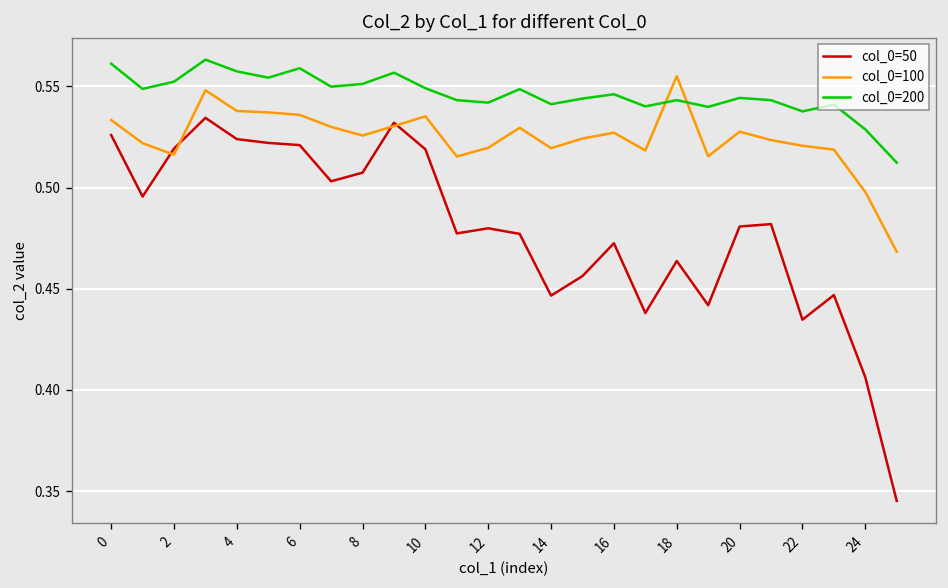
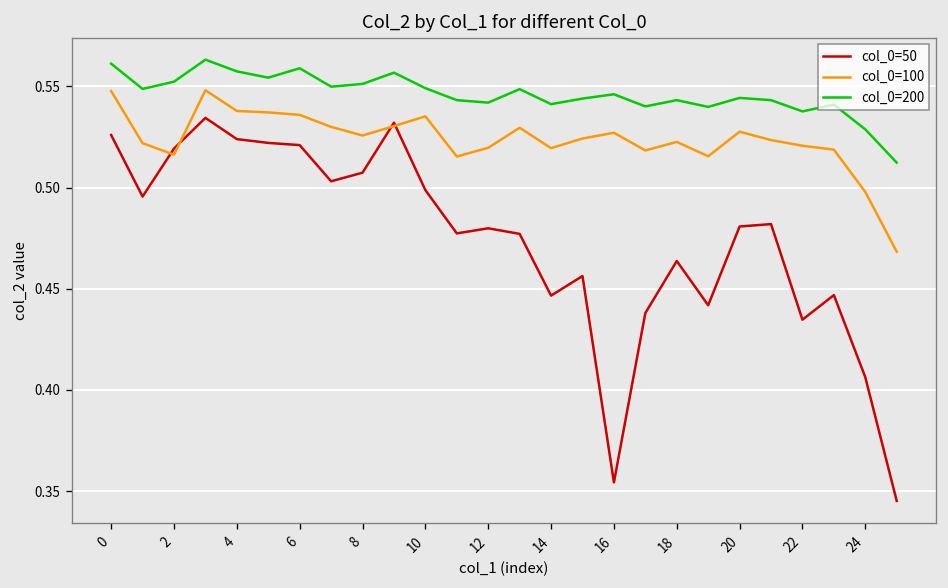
col_0=100, 0: 0.533 -> 0.548
col_0=50, 10: 0.519 -> 0.499
col_0=50, 16: 0.472 -> 0.354
col_0=100, 18: 0.555 -> 0.523
